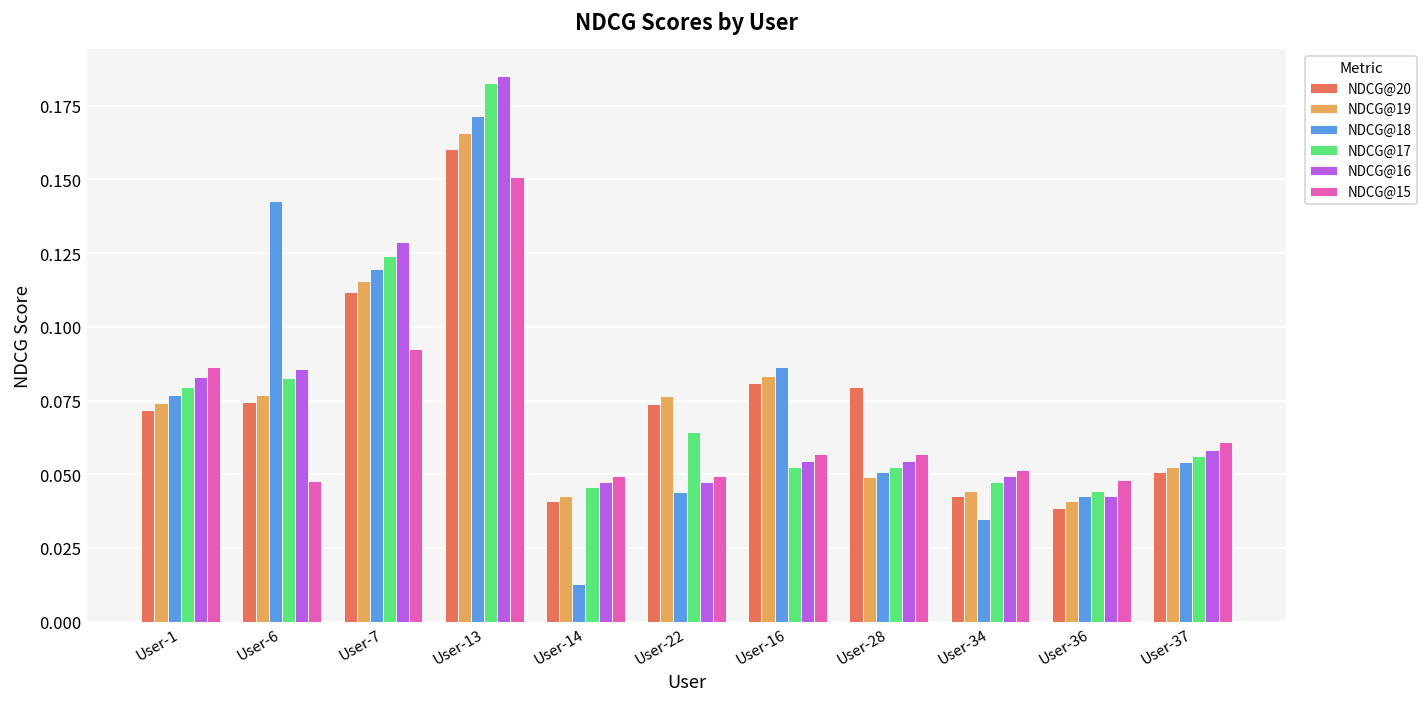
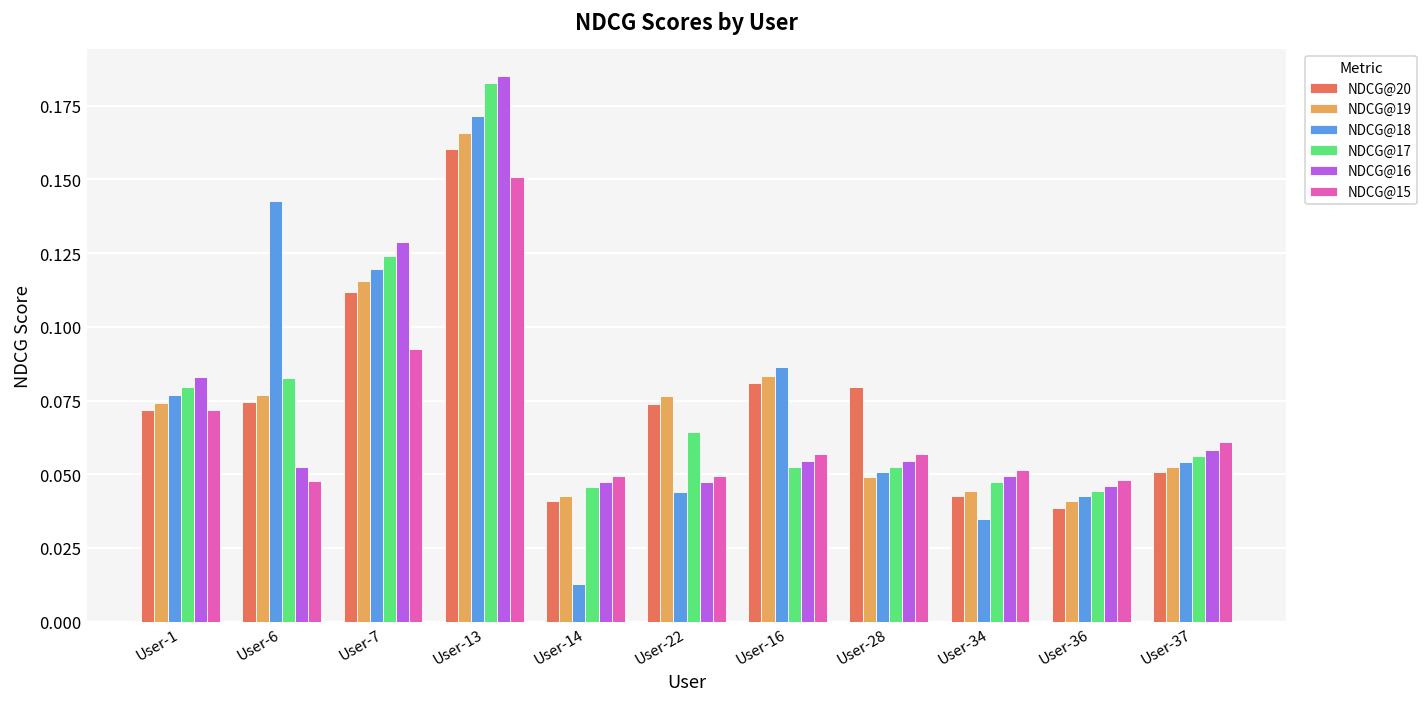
NDCG@15, User-1: 0.086 -> 0.072
NDCG@16, User-6: 0.086 -> 0.053
NDCG@16, User-36: 0.043 -> 0.046
